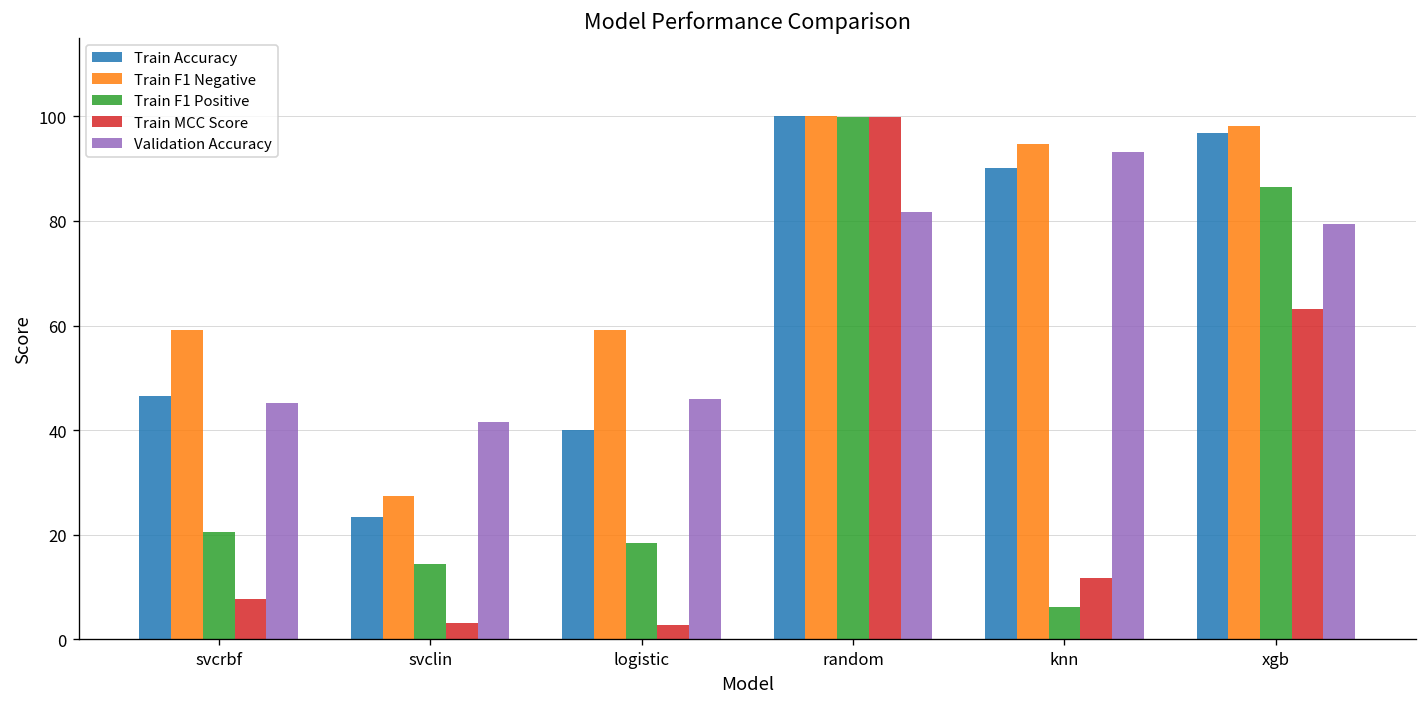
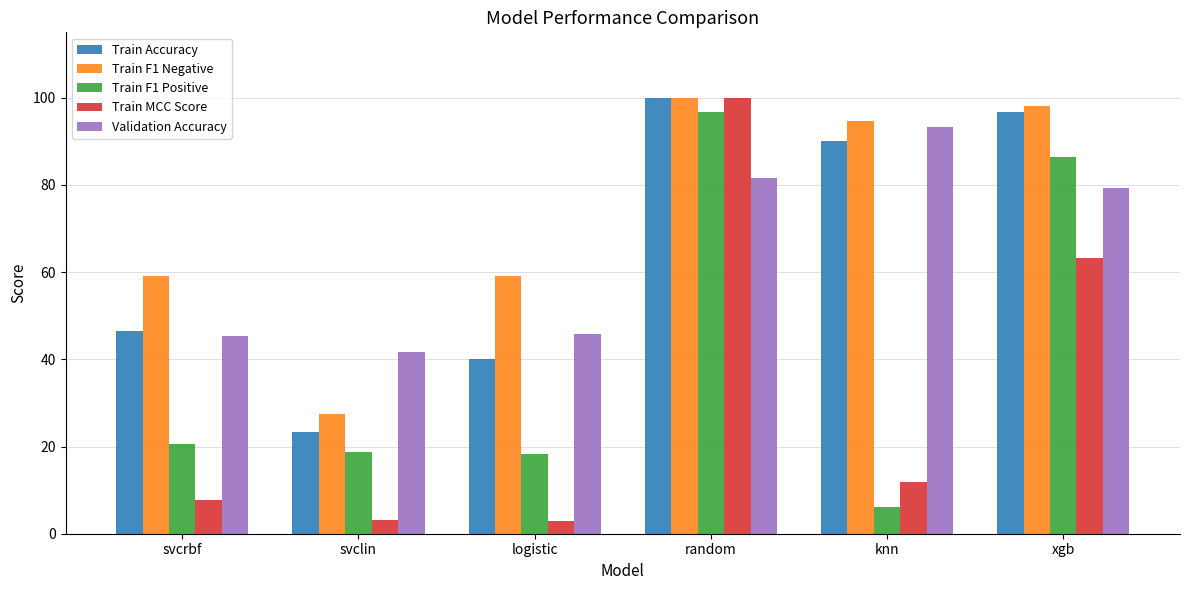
Train F1 Positive, svclin: 14 -> 19
Train F1 Positive, random: 100 -> 97
